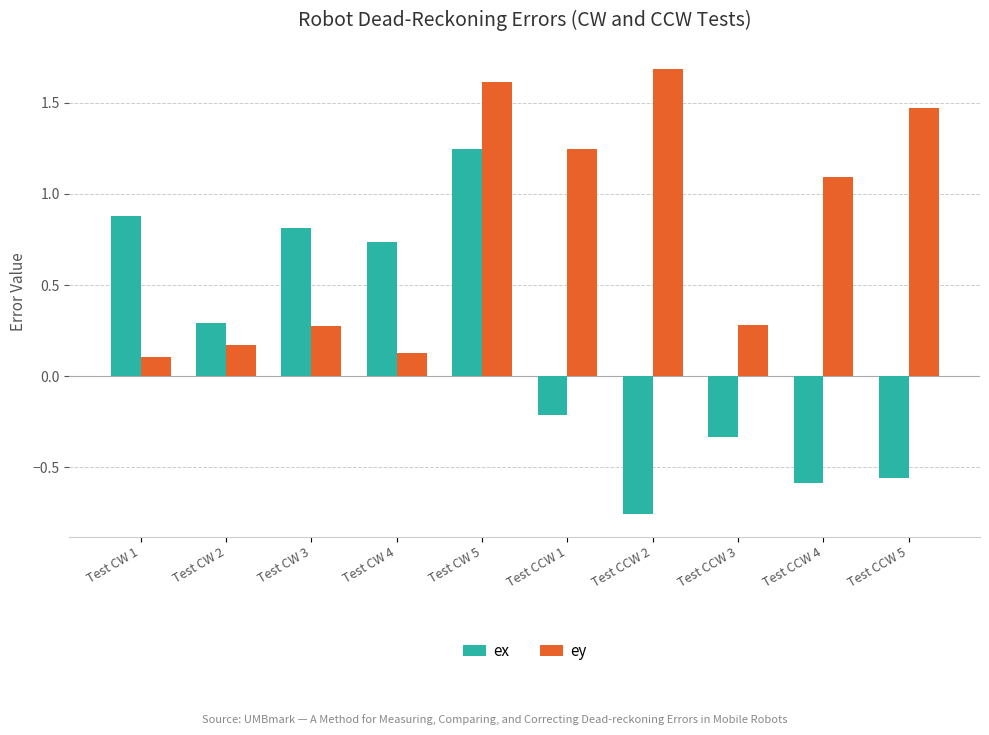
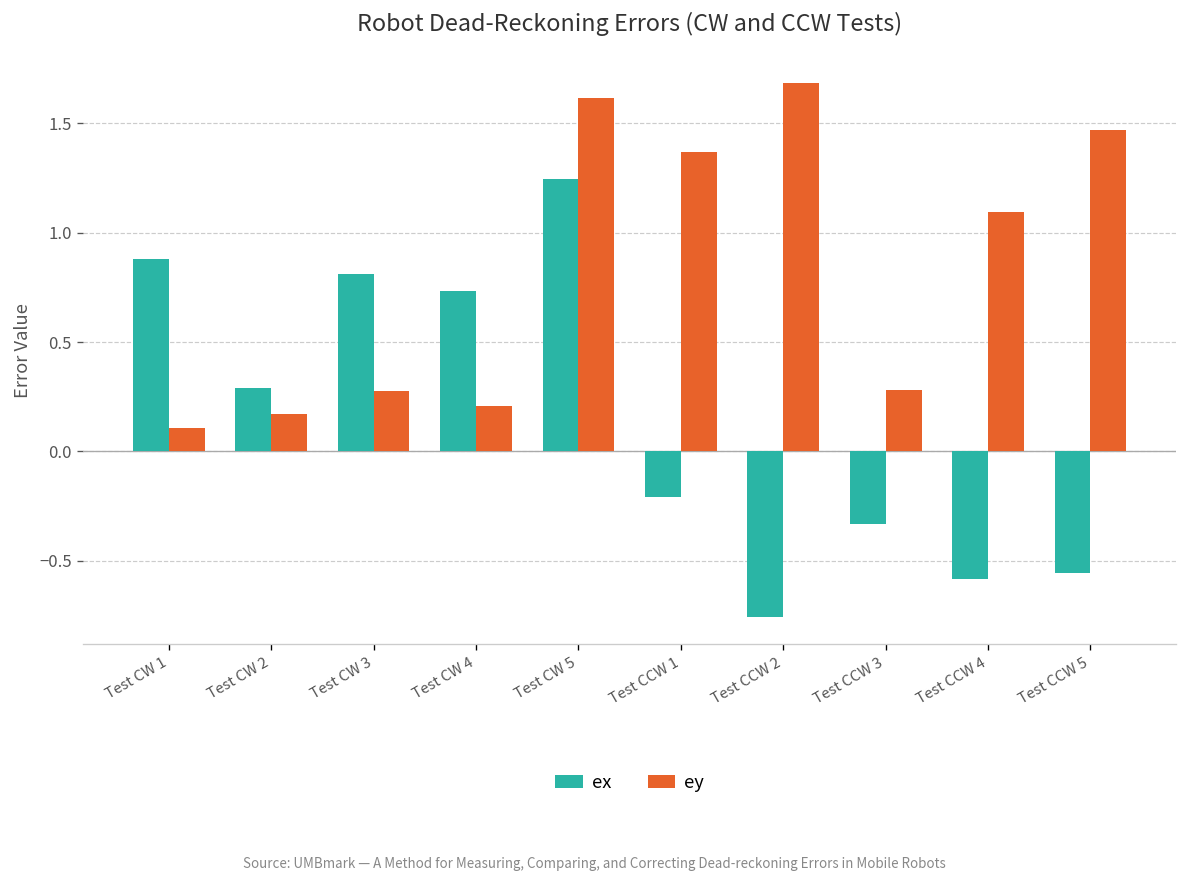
ey, Test CW 4: 0.13 -> 0.21
ey, Test CCW 1: 1.25 -> 1.37
